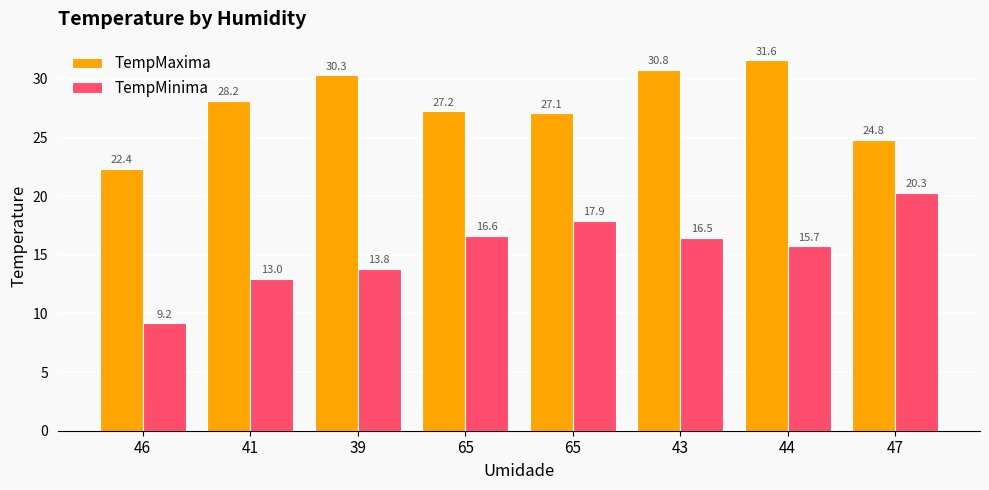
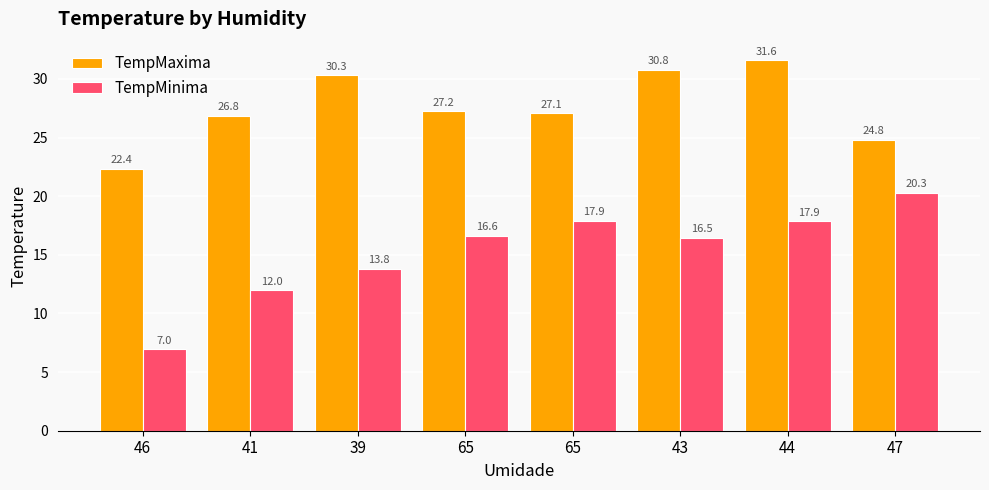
TempMinima, 46: 9.2 -> 7.0
TempMaxima, 41: 28.2 -> 26.8
TempMinima, 41: 13.0 -> 12.0
TempMinima, 44: 15.7 -> 17.9
